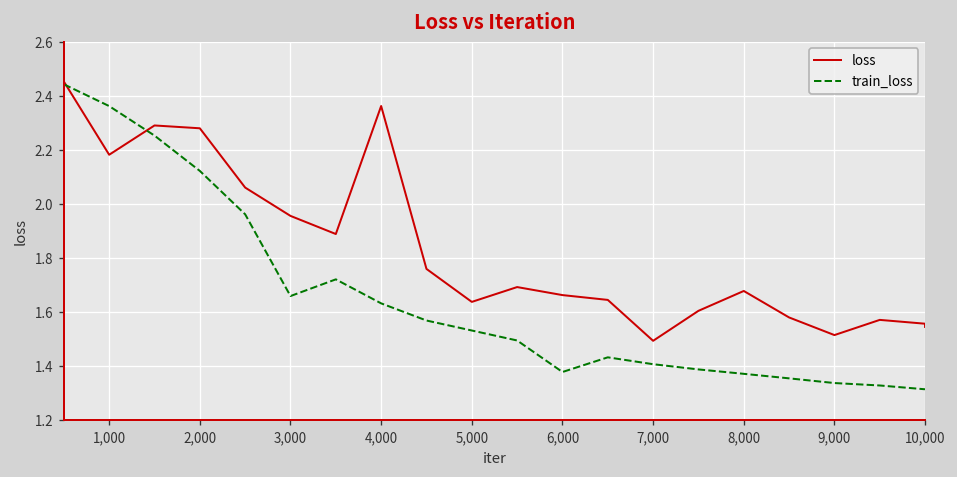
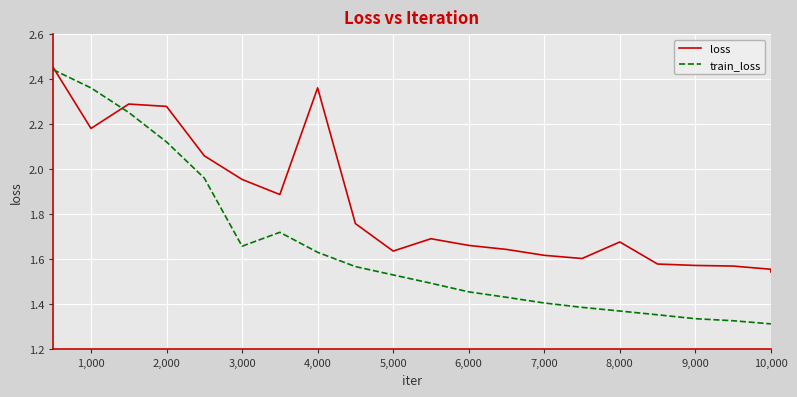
train_loss, 6,000: 1.38 -> 1.46
loss, 7,000: 1.49 -> 1.62
loss, 9,000: 1.51 -> 1.57
